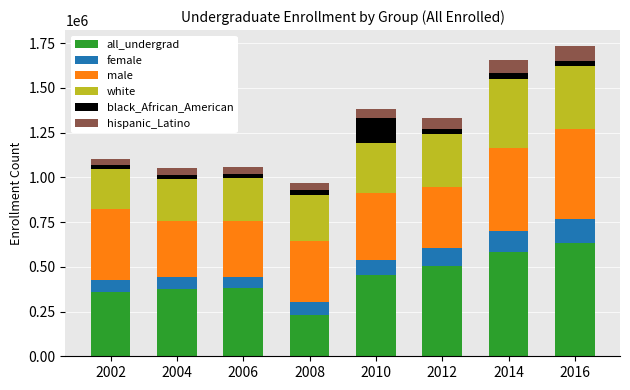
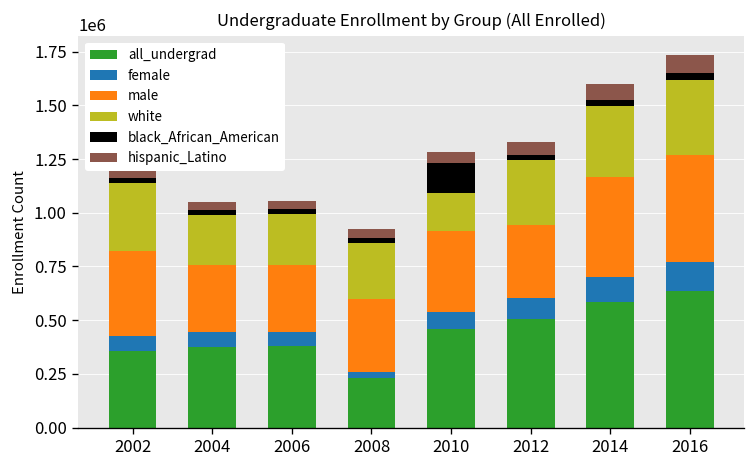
white, 2002: 220000 -> 320000
female, 2008: 70000 -> 30000
white, 2010: 280000 -> 180000
white, 2014: 390000 -> 330000
